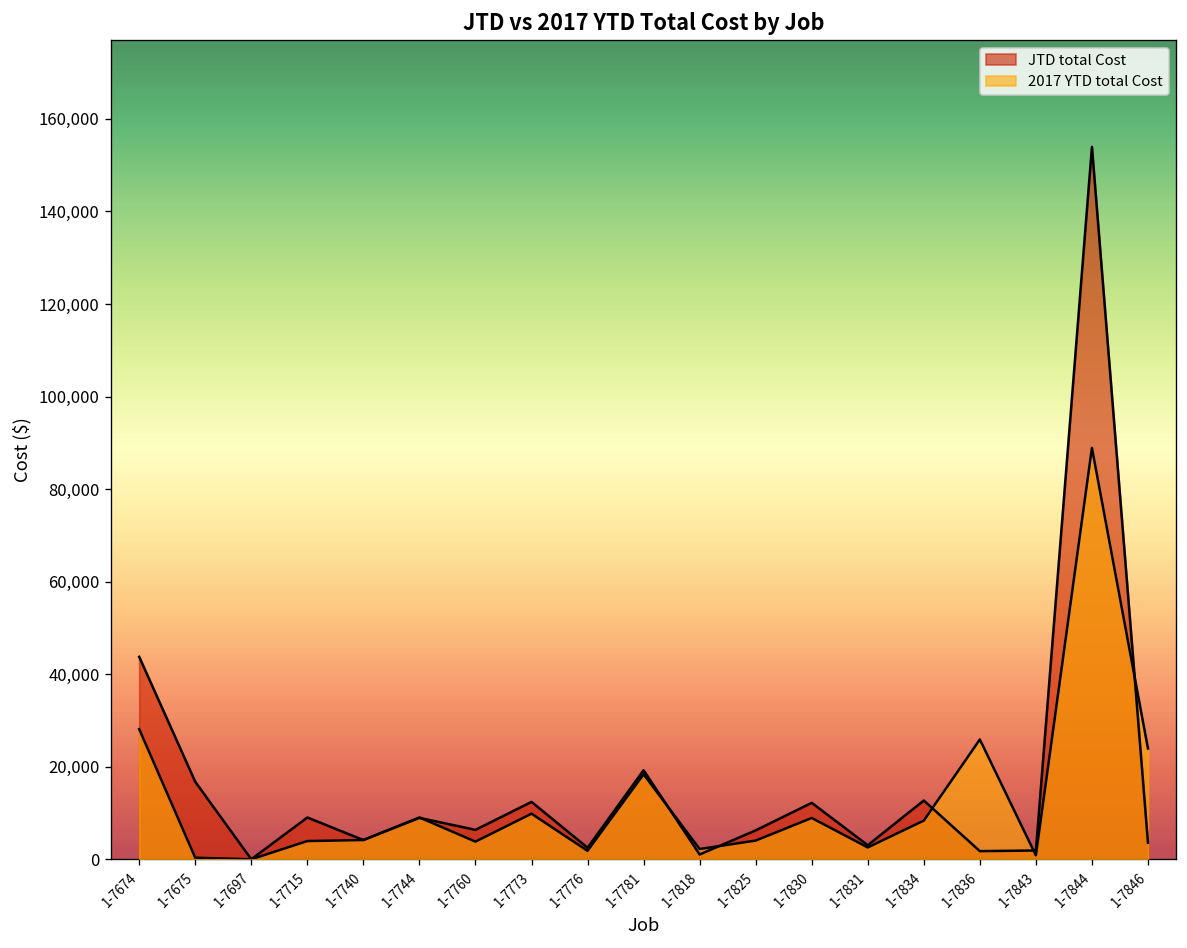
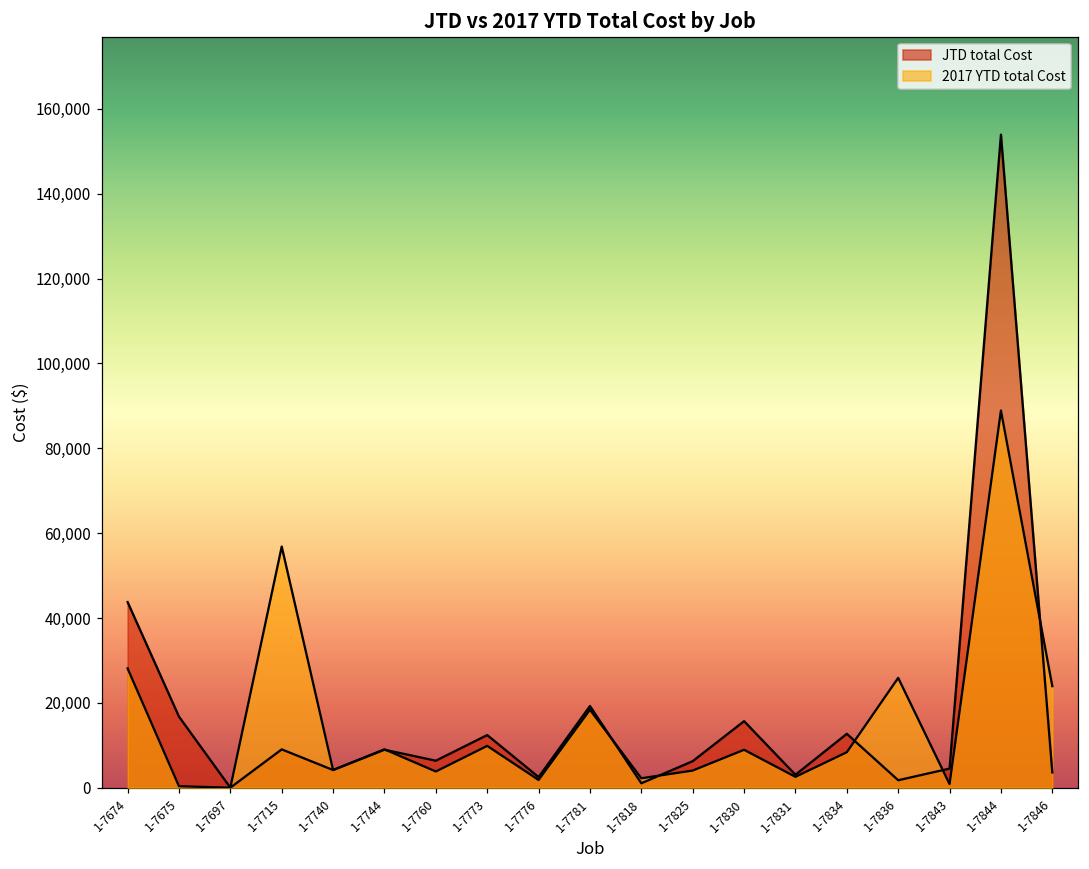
2017 YTD total Cost, 1-7715: 4,000 -> 57,000
JTD total Cost, 1-7830: 12,000 -> 16,000
JTD total Cost, 1-7843: 2,000 -> 5,000
